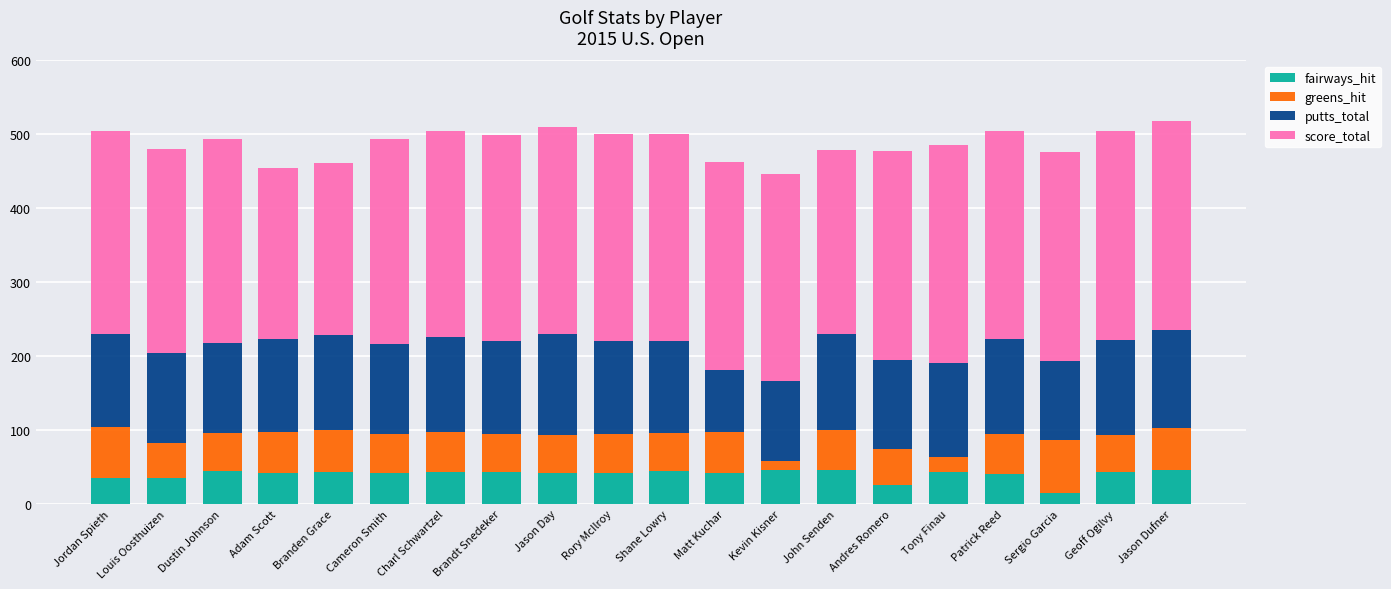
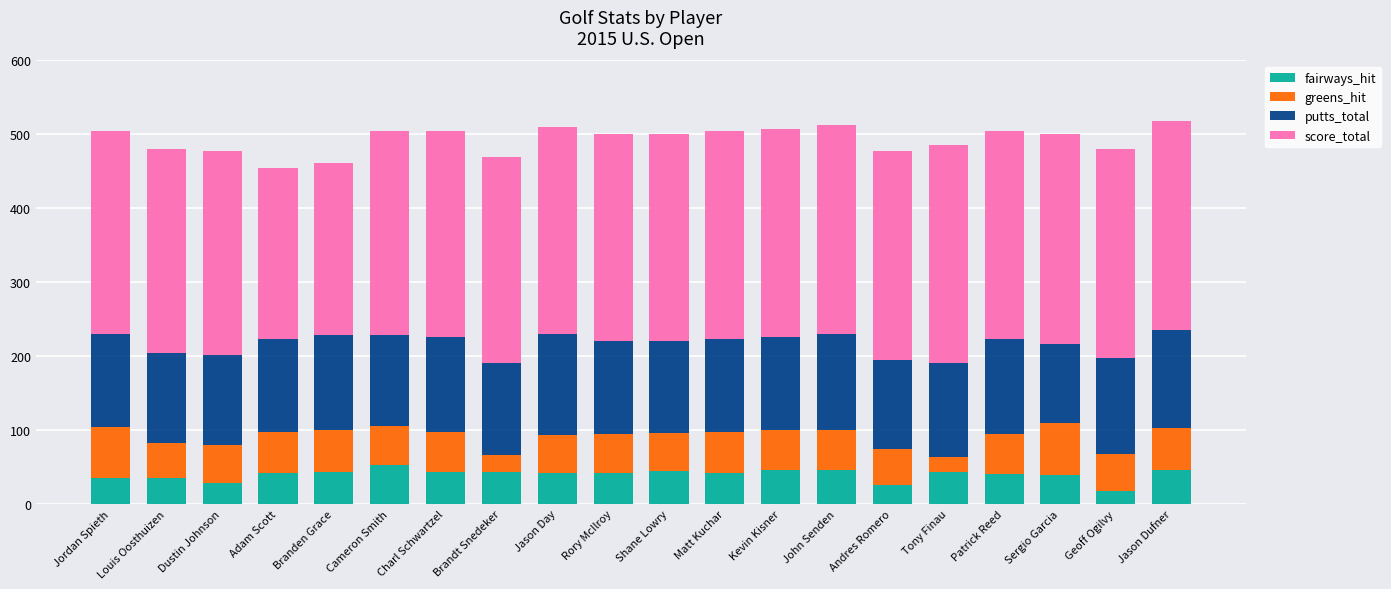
fairways_hit, Dustin Johnson: 50 -> 30
fairways_hit, Cameron Smith: 40 -> 50
greens_hit, Brandt Snedeker: 50 -> 20
putts_total, Matt Kuchar: 80 -> 130
greens_hit, Kevin Kisner: 10 -> 50
putts_total, Kevin Kisner: 110 -> 130
score_total, John Senden: 250 -> 280
fairways_hit, Sergio Garcia: 20 -> 40
fairways_hit, Geoff Ogilvy: 40 -> 20
